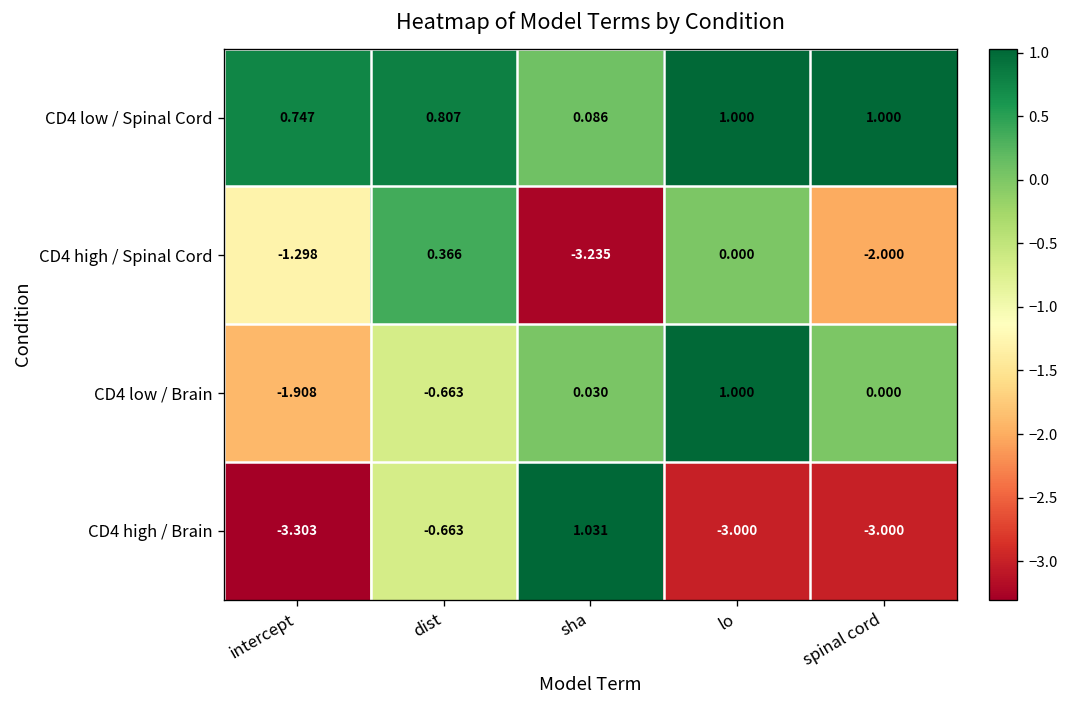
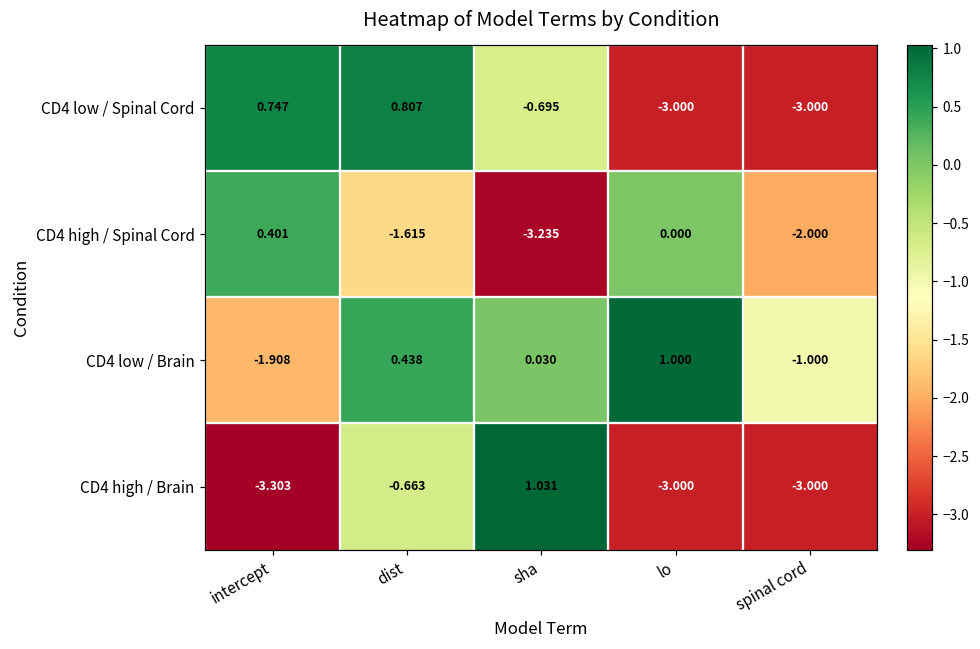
CD4 low / Spinal Cord, sha: 0.086 -> -0.695
CD4 low / Spinal Cord, lo: 1.000 -> -3.000
CD4 low / Spinal Cord, spinal cord: 1.000 -> -3.000
CD4 high / Spinal Cord, intercept: -1.298 -> 0.401
CD4 high / Spinal Cord, dist: 0.366 -> -1.615
CD4 low / Brain, dist: -0.663 -> 0.438
CD4 low / Brain, spinal cord: 0.000 -> -1.000
